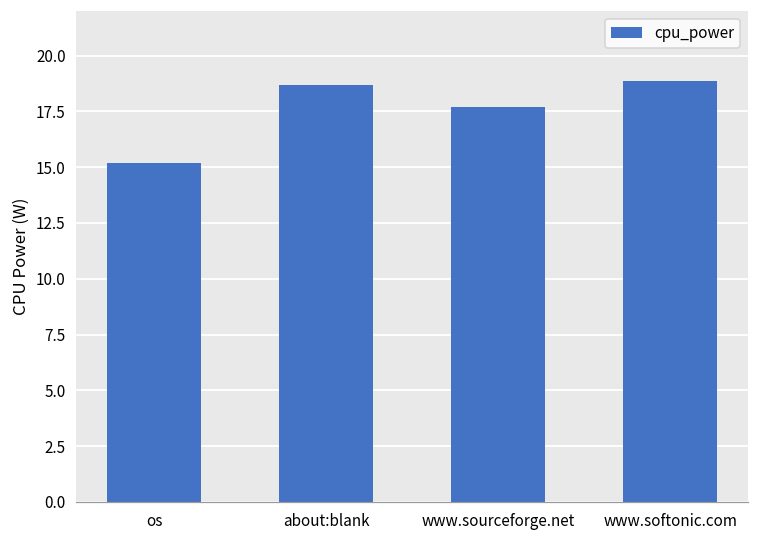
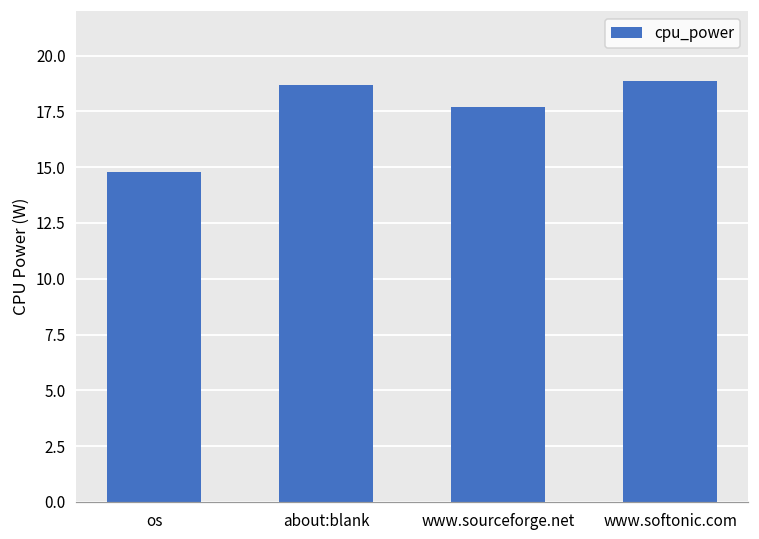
os: 15.2 -> 14.8
